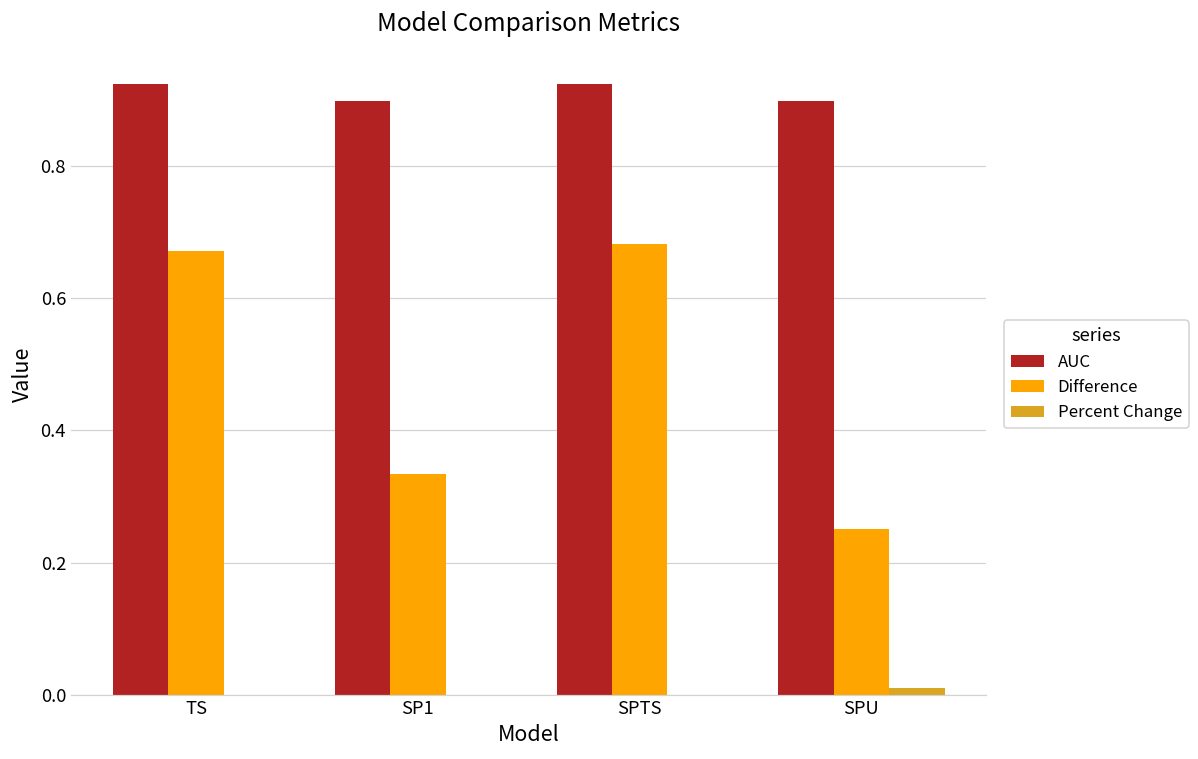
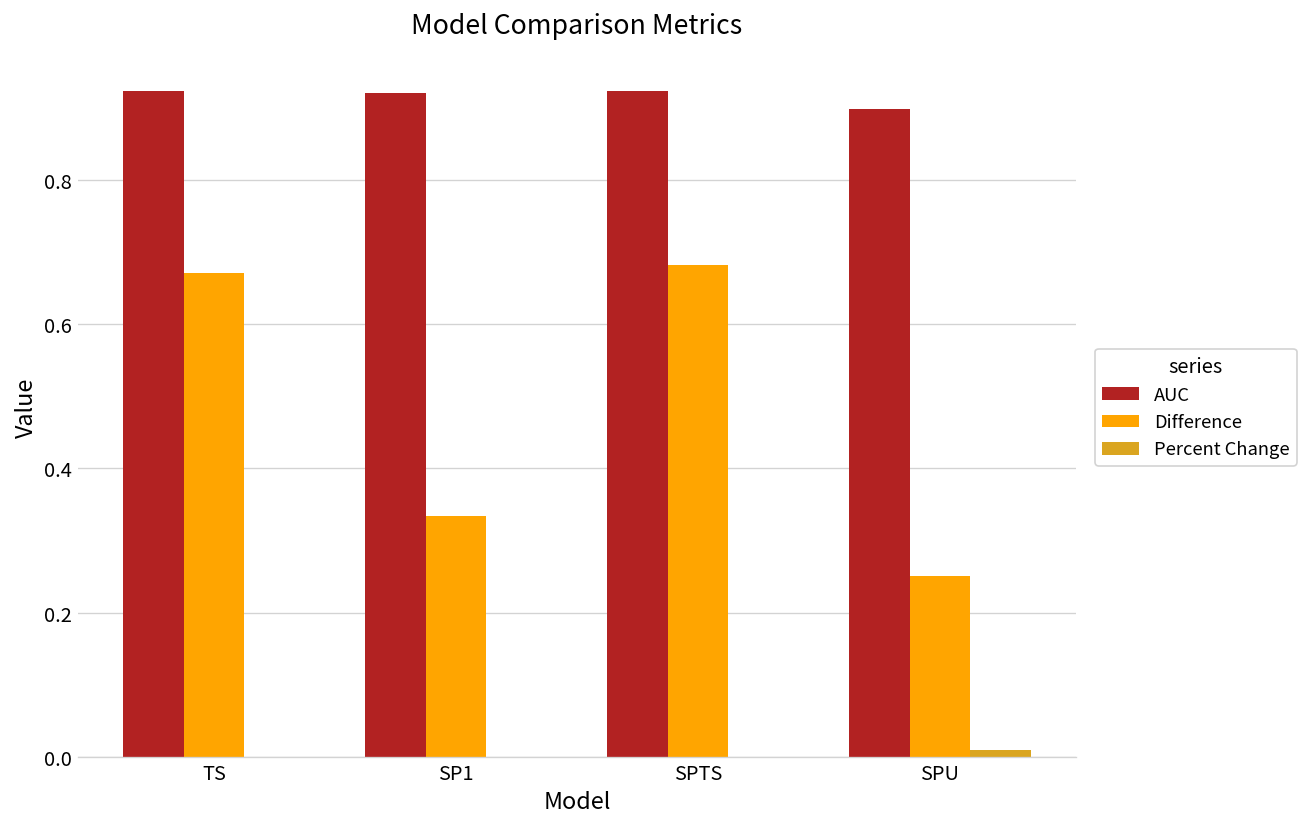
AUC, SP1: 0.90 -> 0.92
